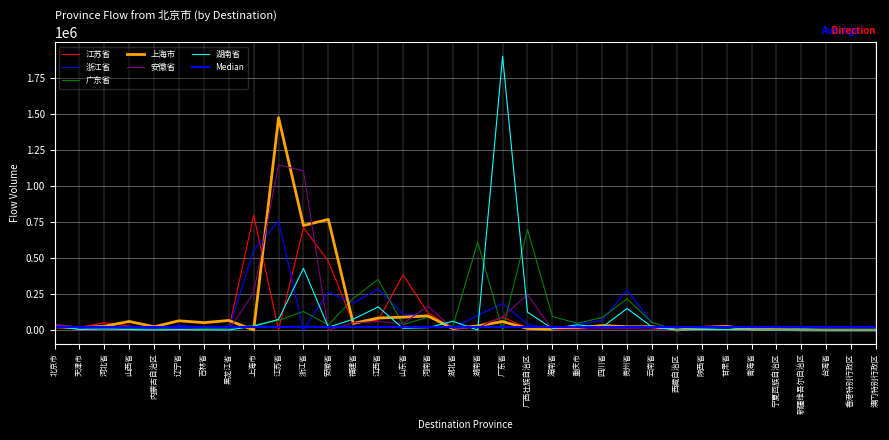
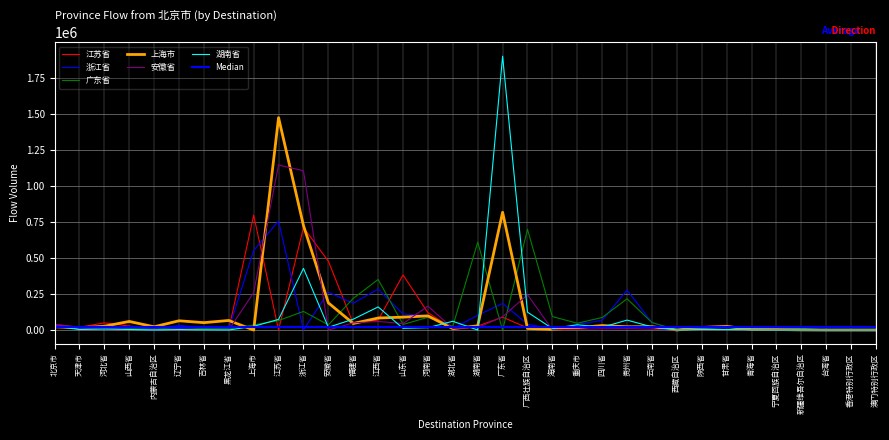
上海市, 安徽省: 770000 -> 190000
上海市, 广东省: 60000 -> 820000
湖南省, 贵州省: 150000 -> 70000
